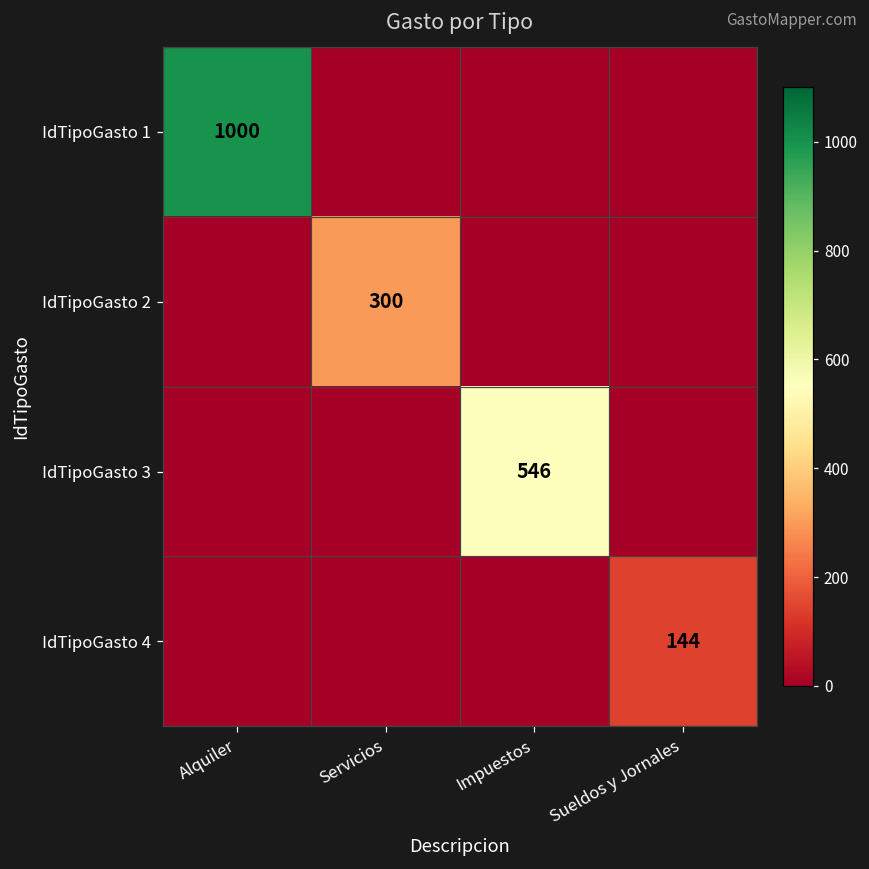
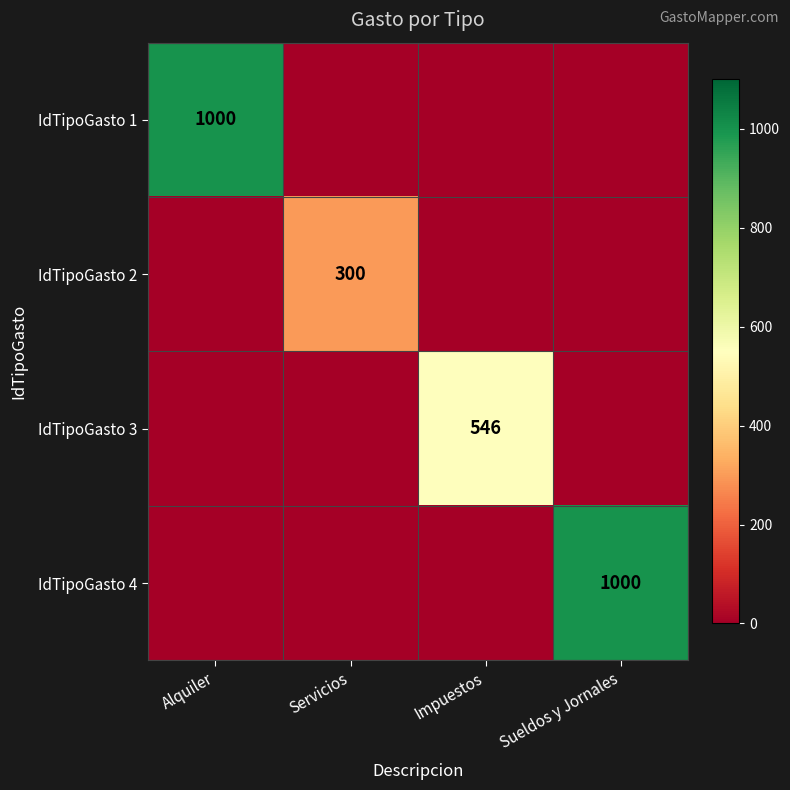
IdTipoGasto 4, Sueldos y Jornales: 144 -> 1000
